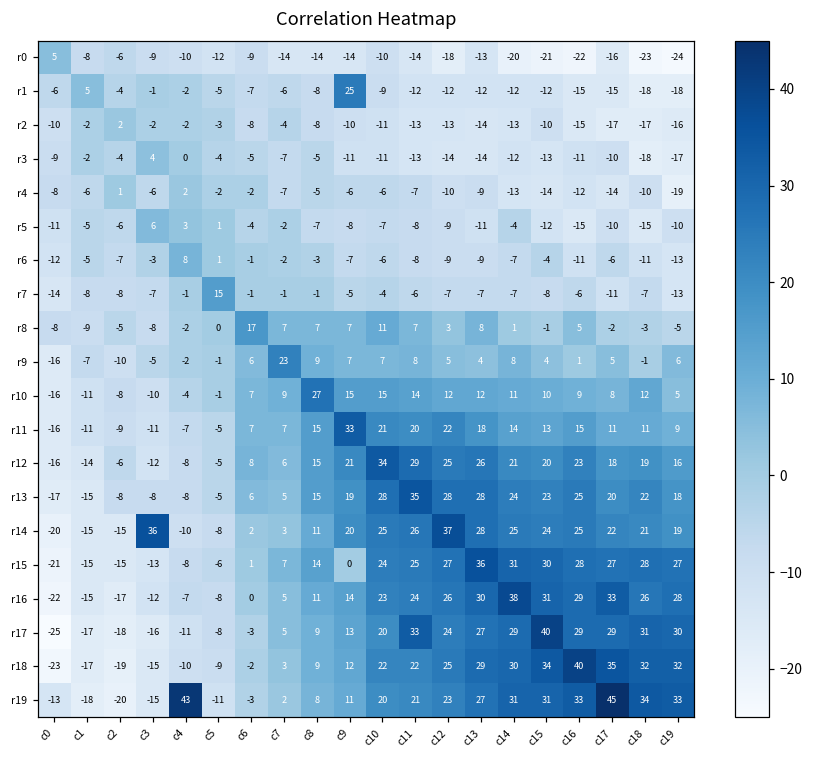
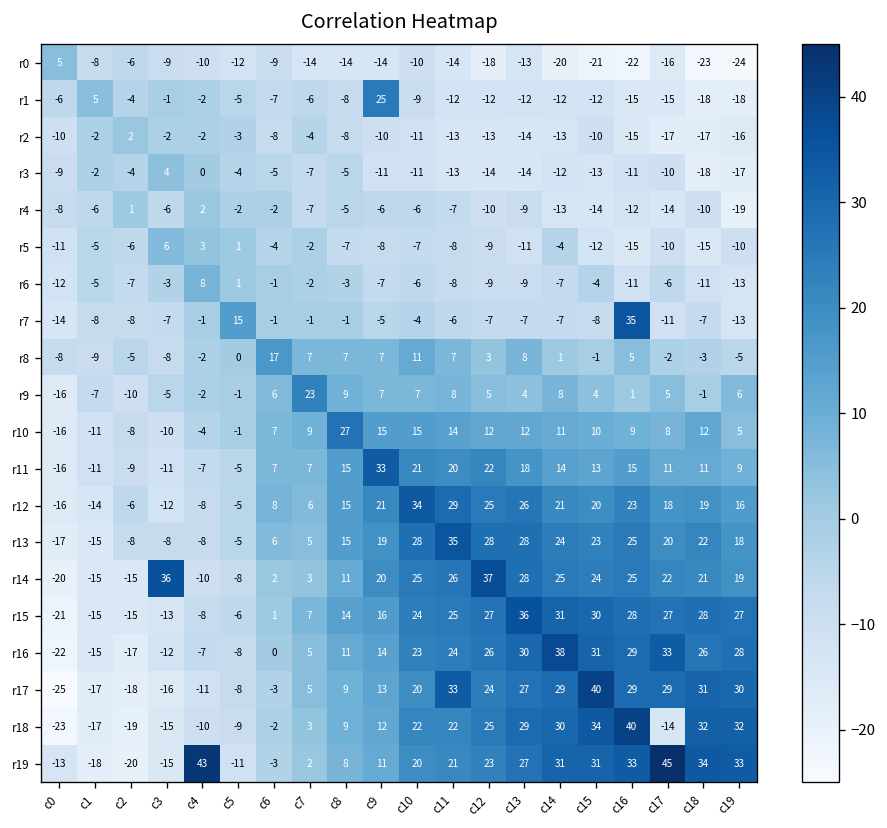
r7, c16: -6 -> 35
r15, c9: 0 -> 16
r18, c17: 35 -> -14
